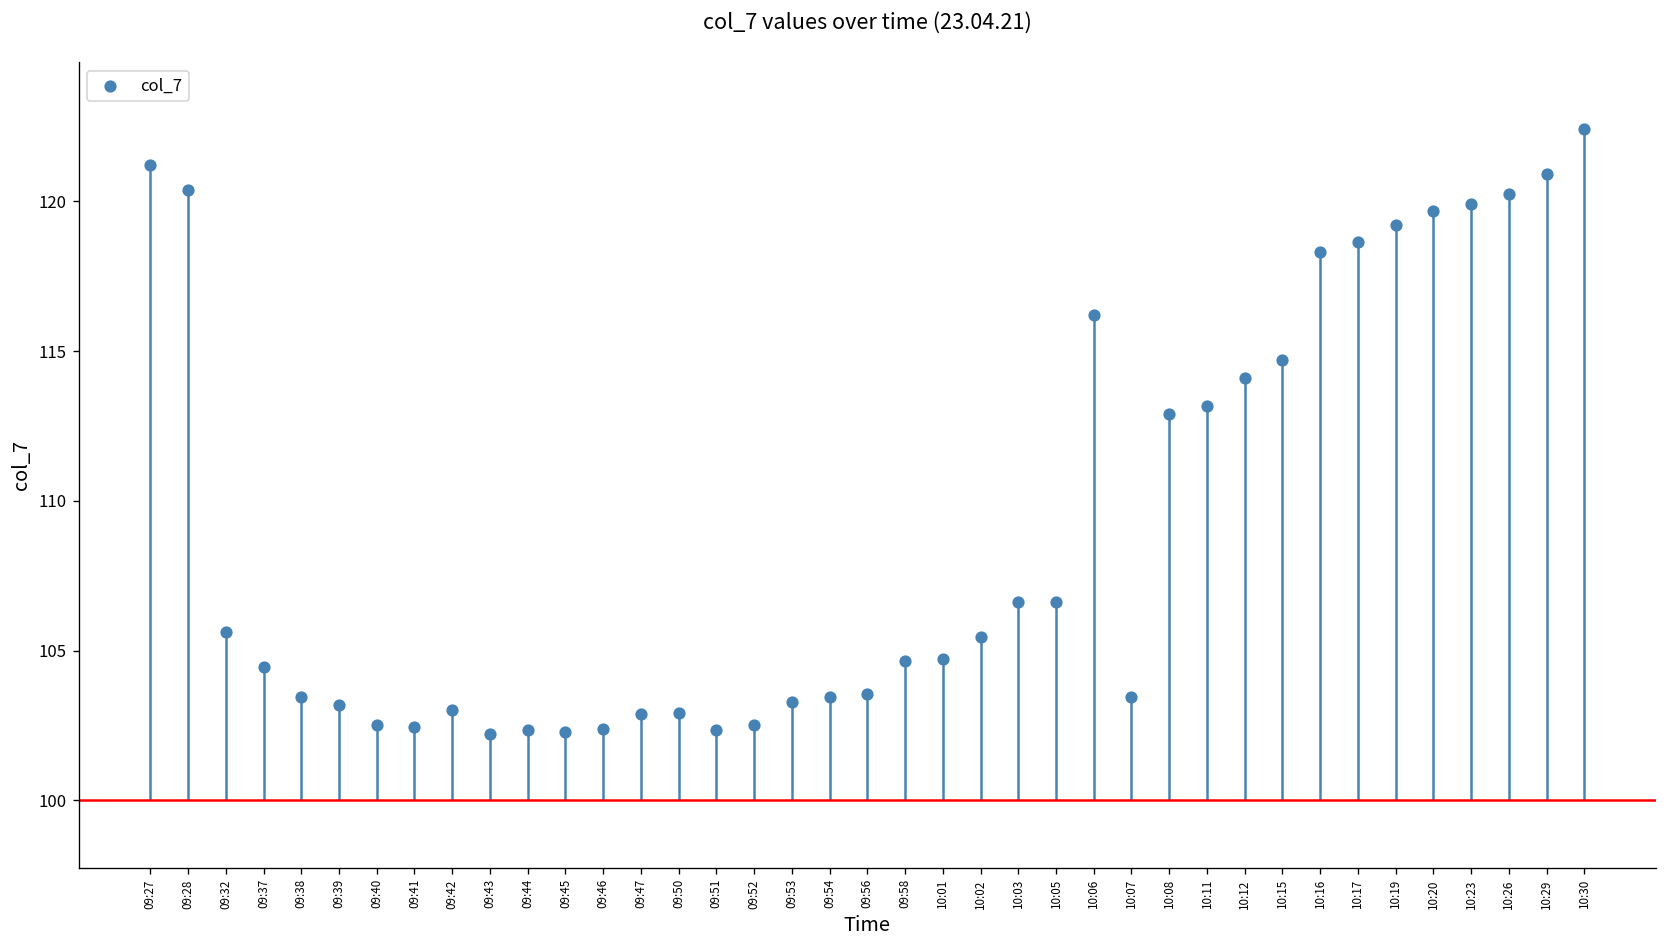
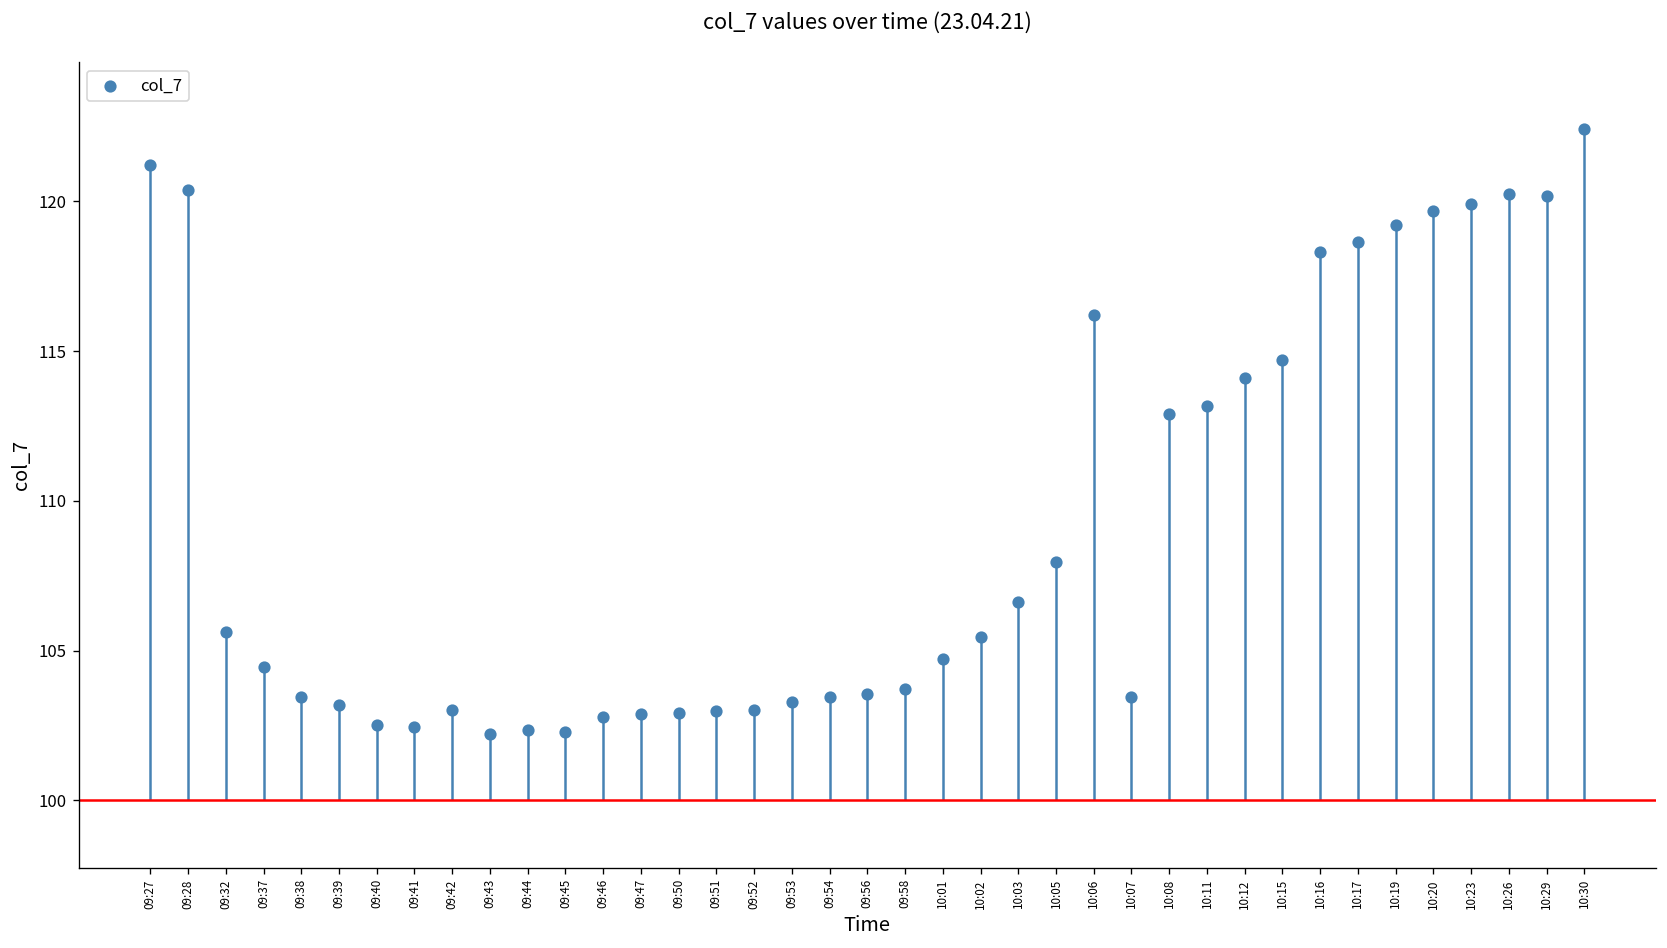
09:46: 102.4 -> 102.8
09:51: 102.4 -> 103.0
09:52: 102.5 -> 103.0
09:58: 104.6 -> 103.7
10:05: 106.6 -> 108.0
10:29: 120.9 -> 120.2
